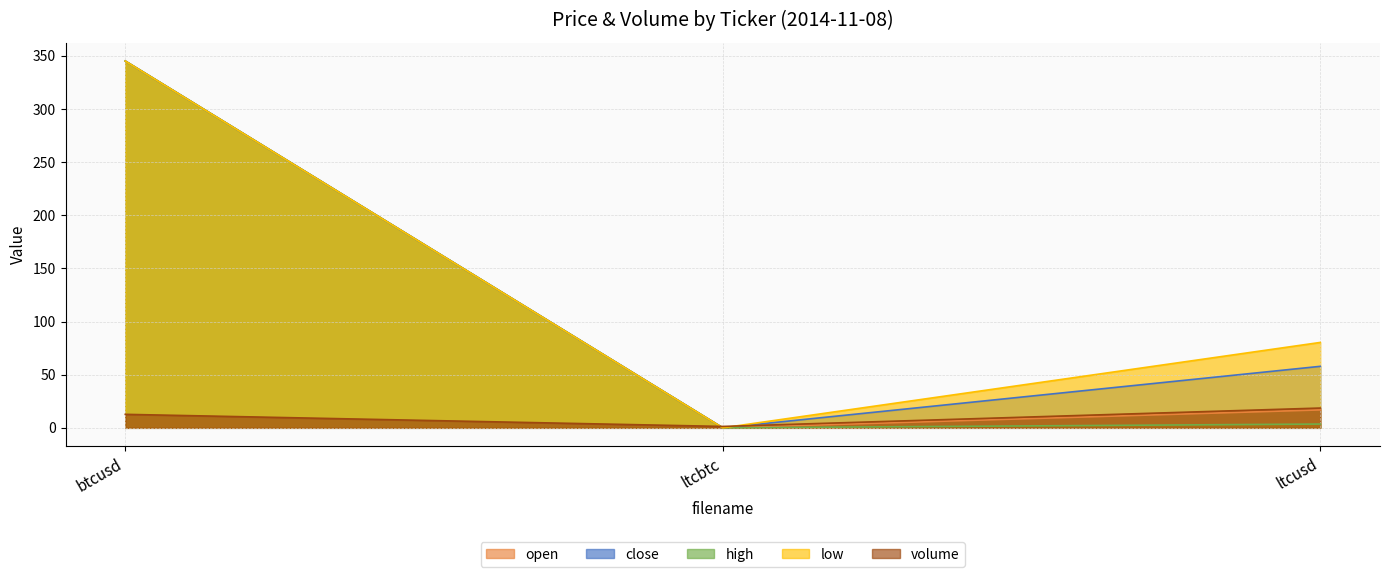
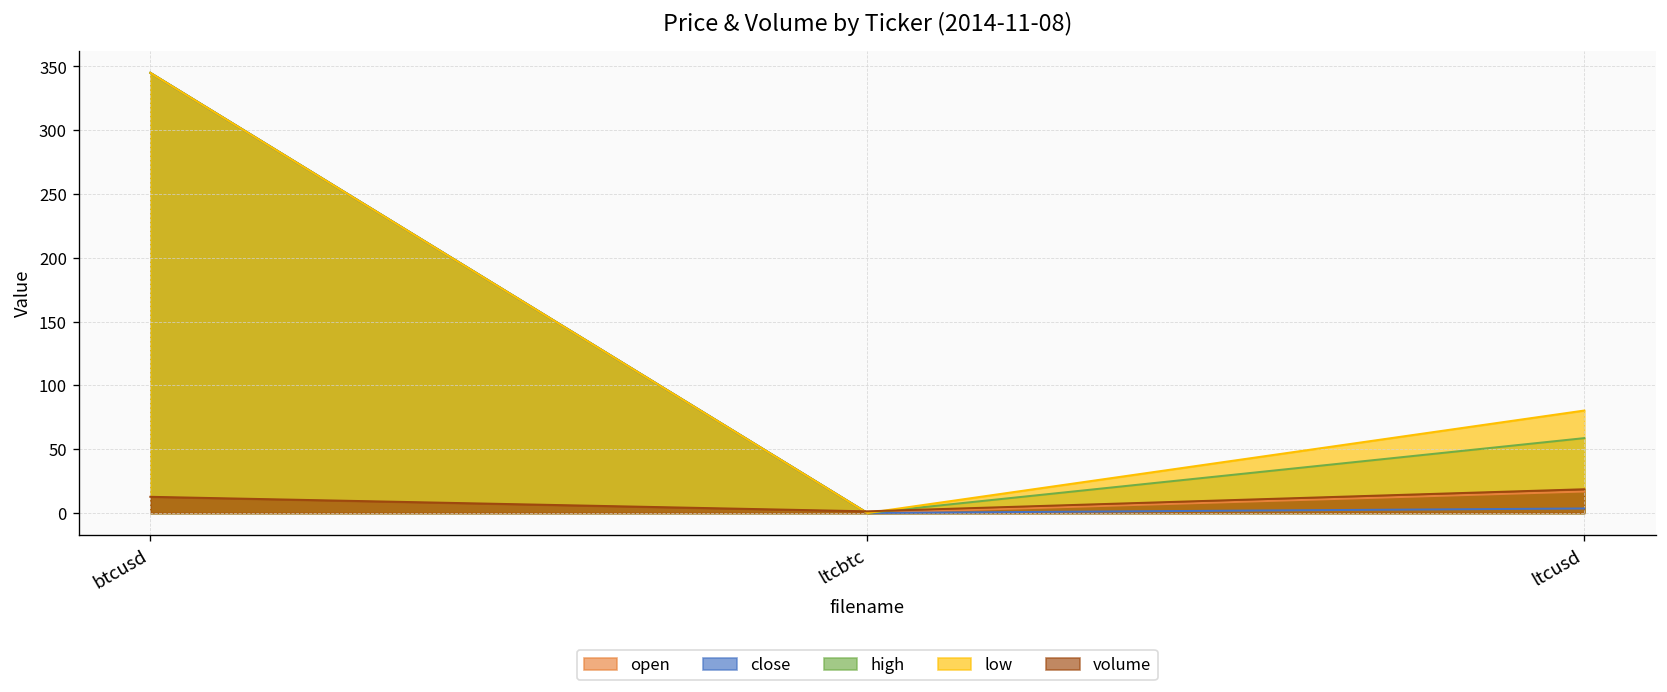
close, ltcusd: 58 -> 4
high, ltcusd: 4 -> 59
